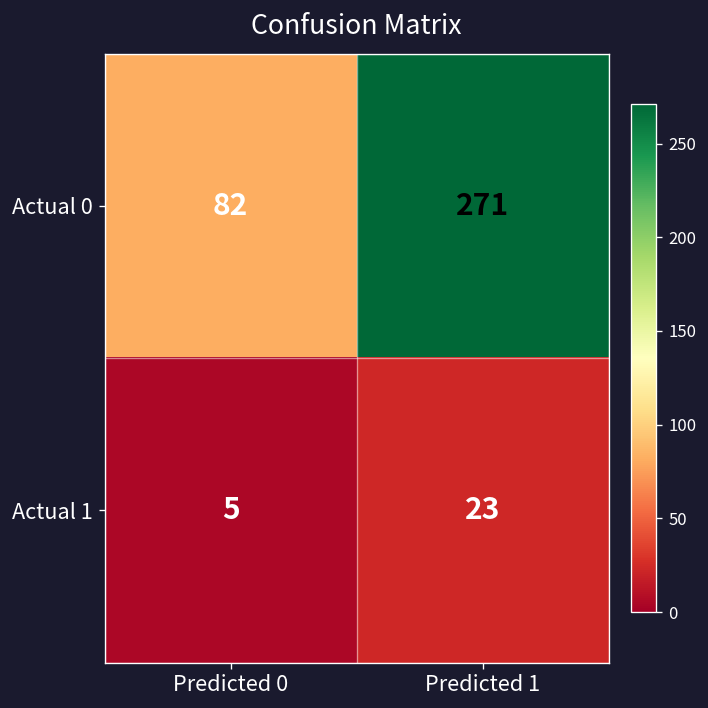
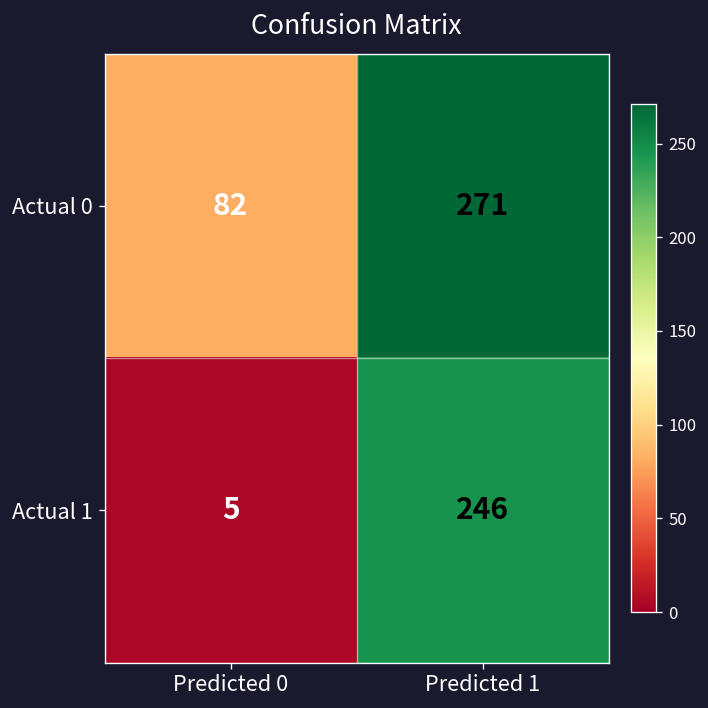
Actual 1, Predicted 1: 23 -> 246
